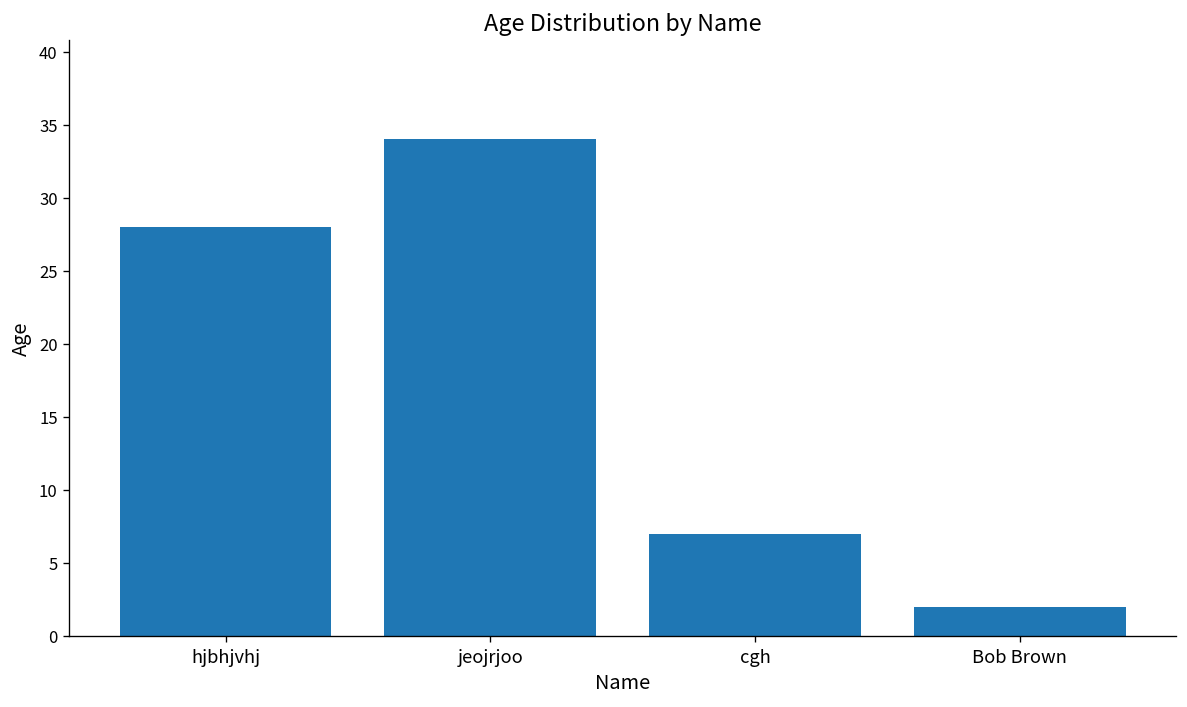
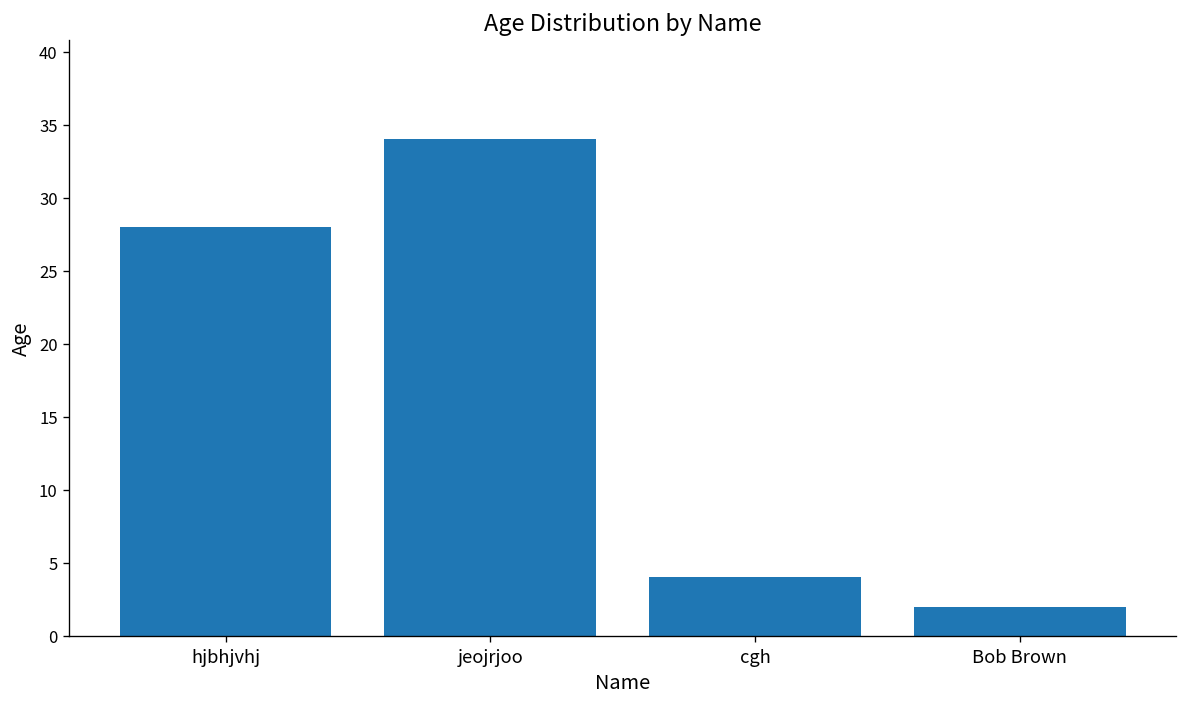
cgh: 7 -> 4
